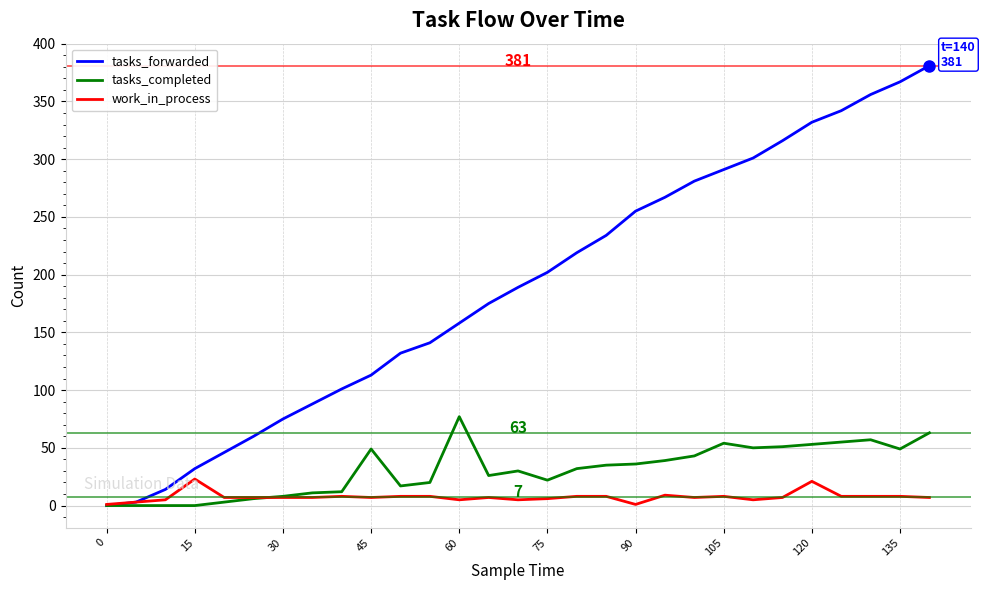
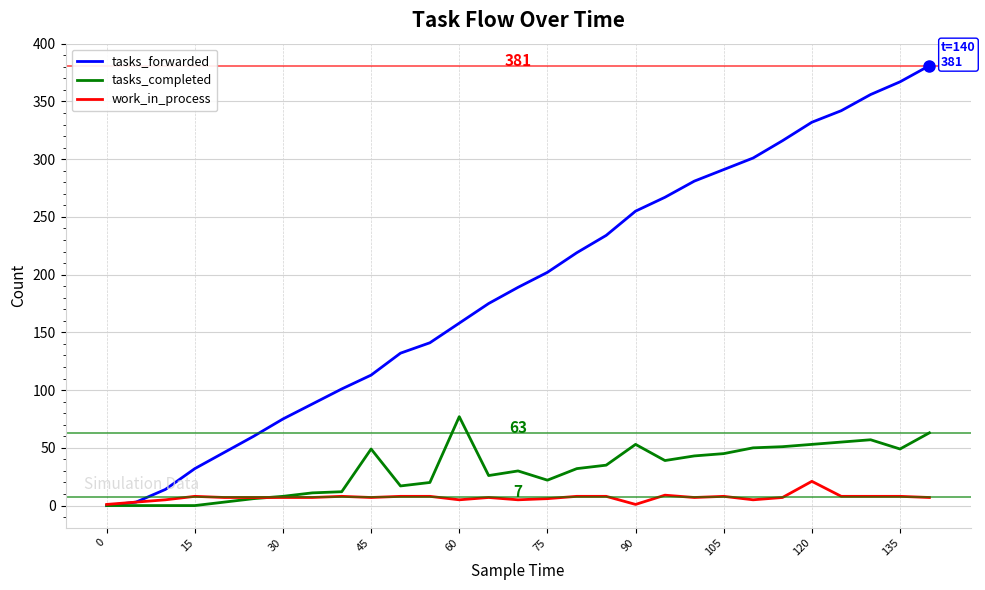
work_in_process, 15: 23 -> 8
tasks_completed, 90: 36 -> 53
tasks_completed, 105: 54 -> 45
